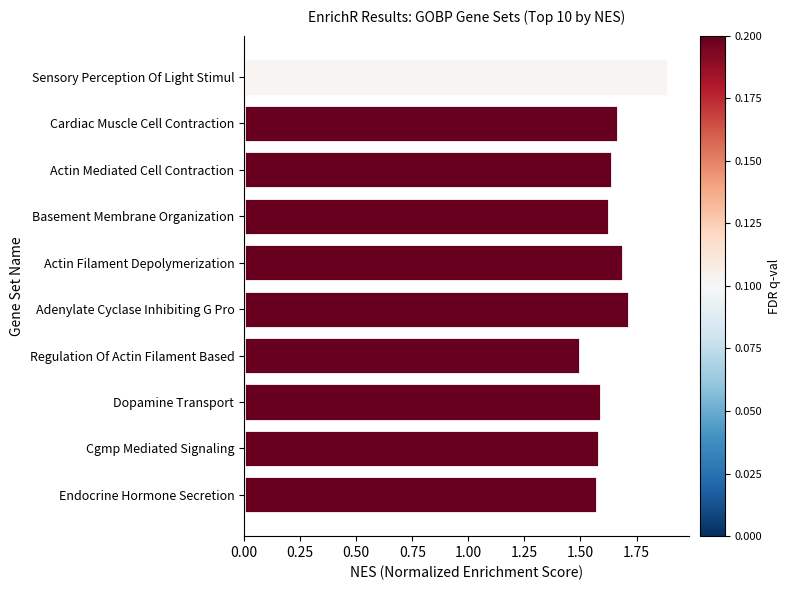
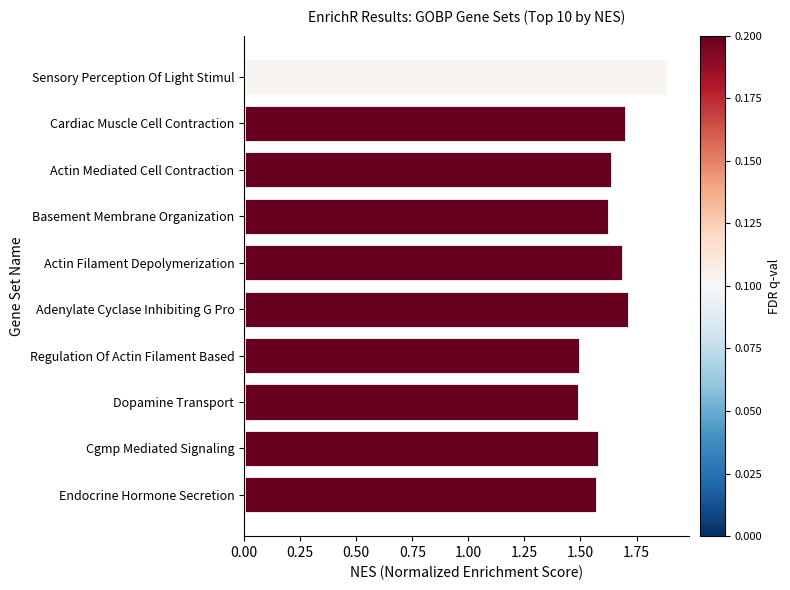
Cardiac Muscle Cell Contraction: 1.67 -> 1.70
Dopamine Transport: 1.59 -> 1.49
